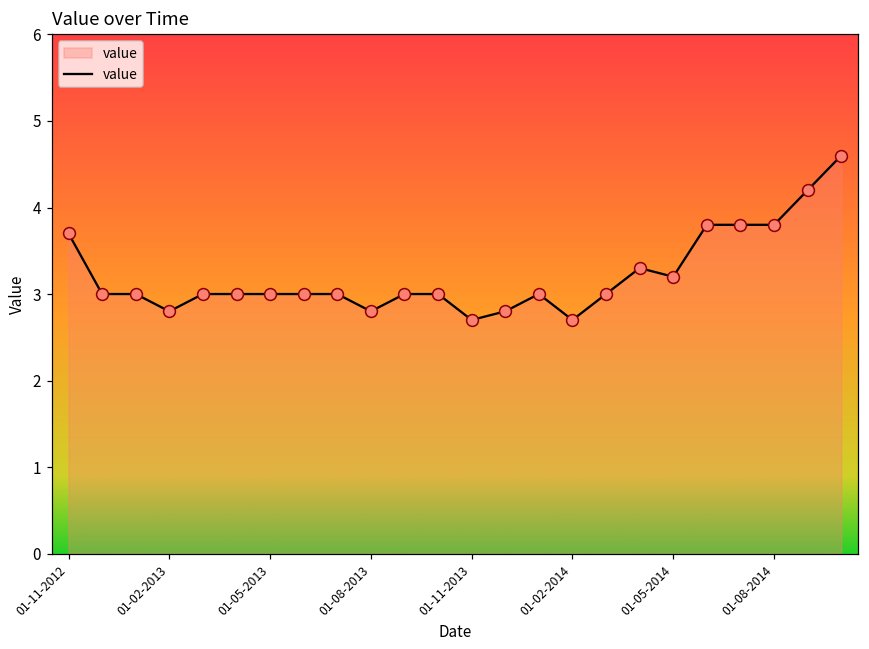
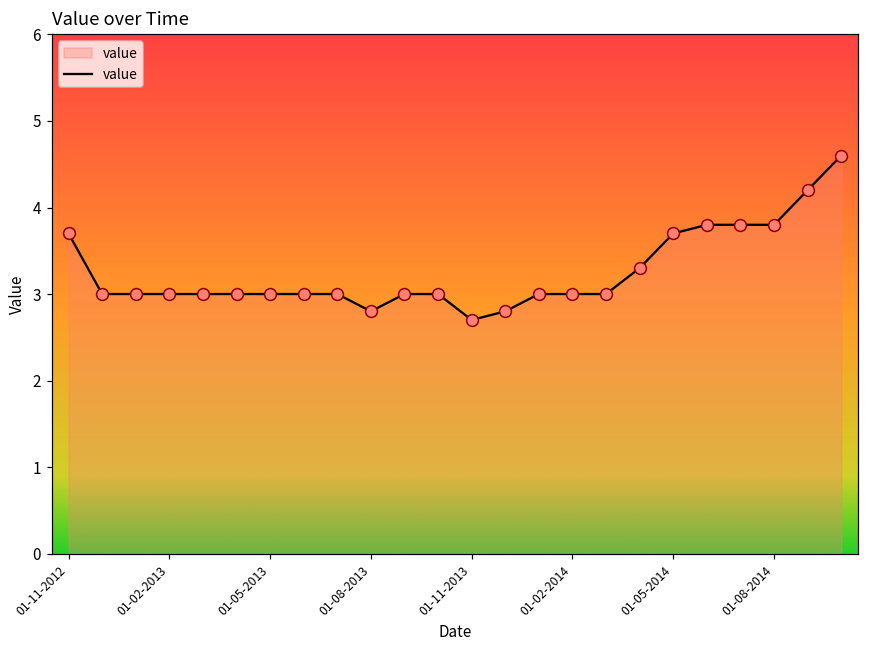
01-02-2013: 2.8 -> 3.0
01-02-2014: 2.7 -> 3.0
01-05-2014: 3.2 -> 3.7
